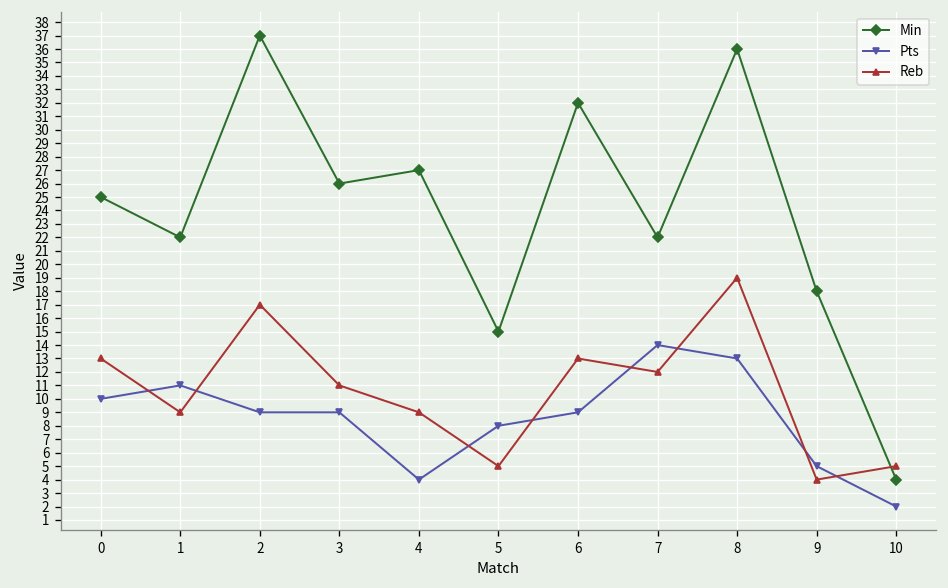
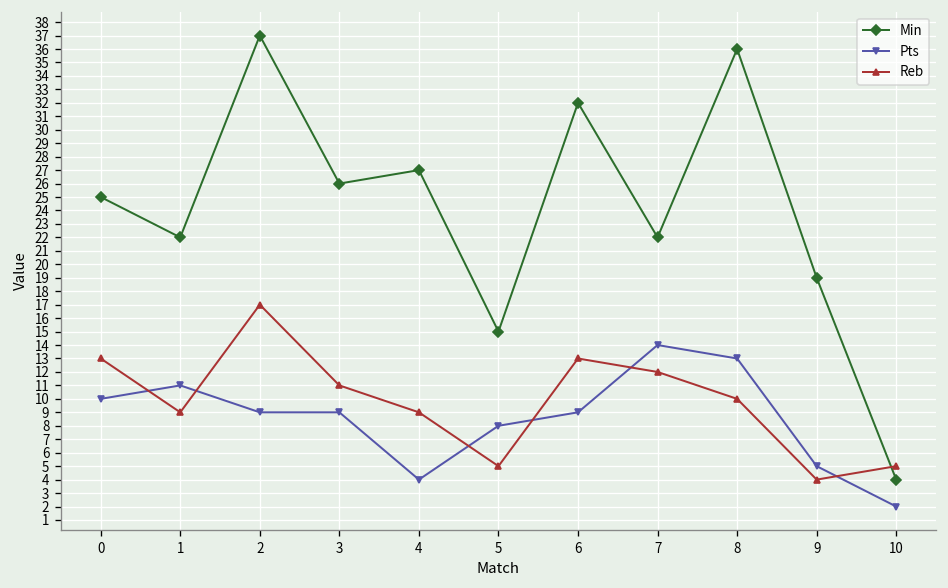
Reb, 8: 19 -> 10
Min, 9: 18 -> 19
